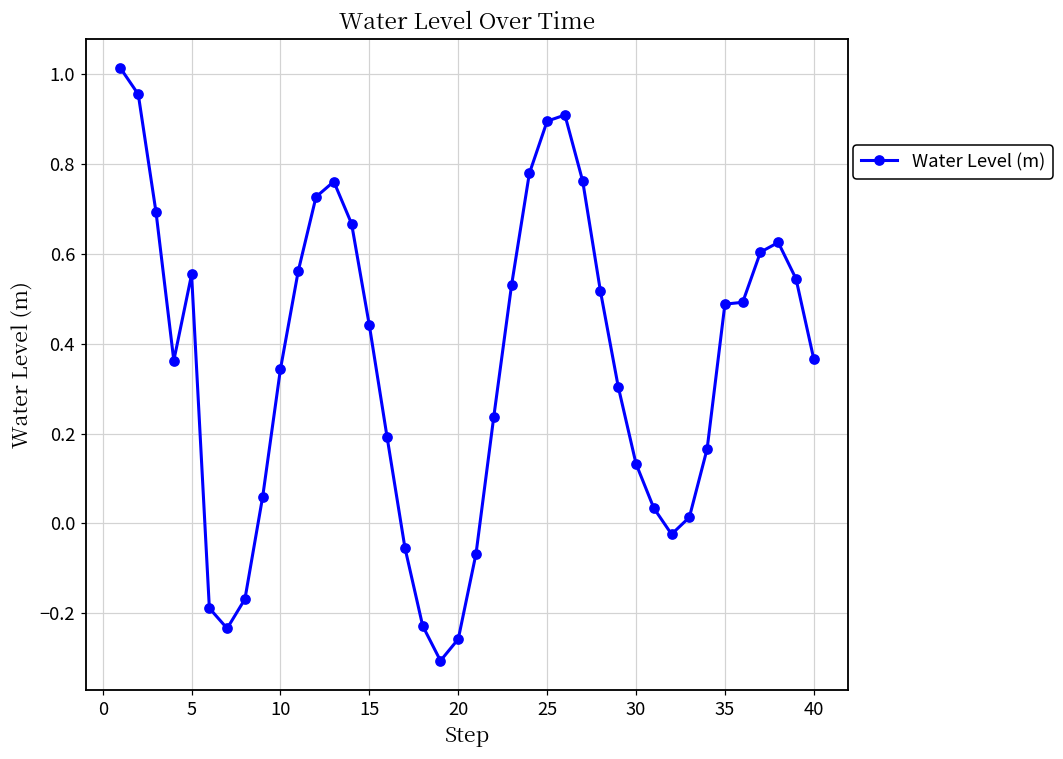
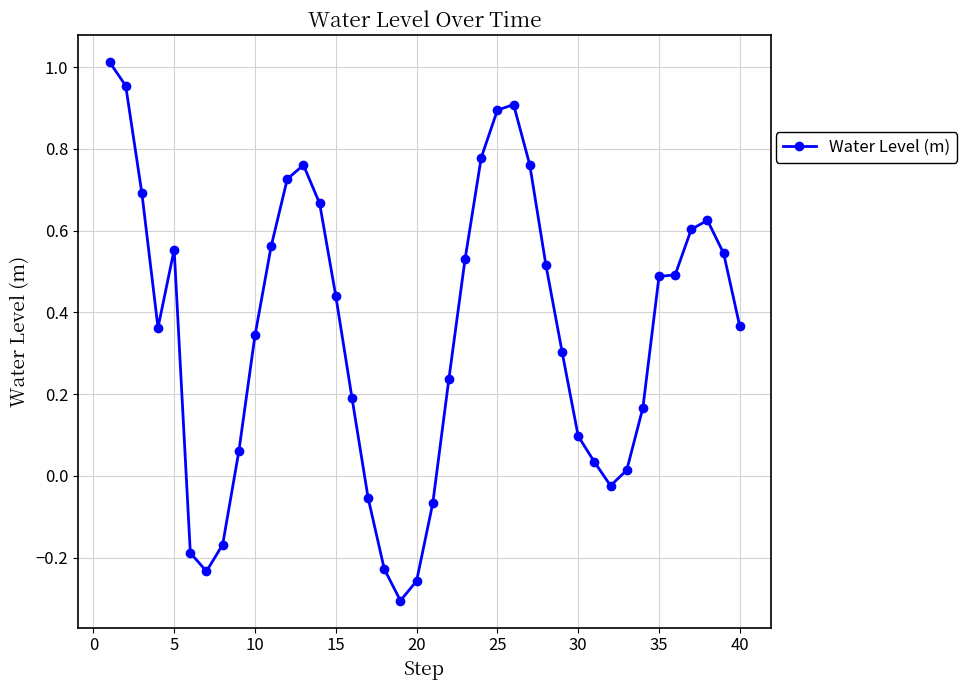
30: 0.13 -> 0.10
